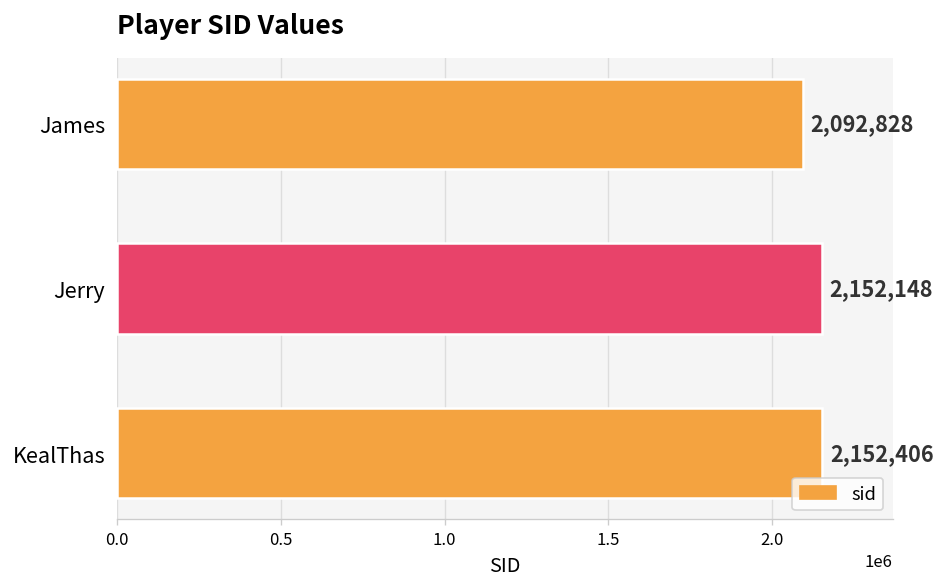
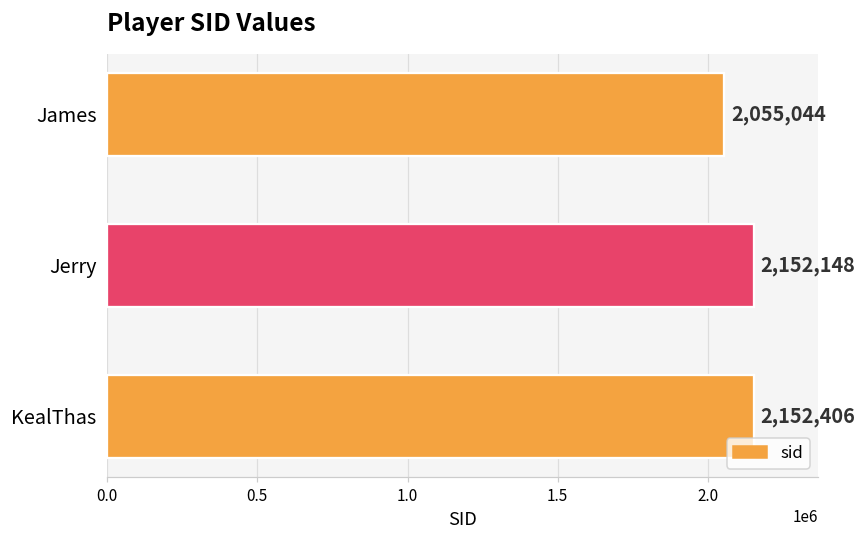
James: 2,092,828 -> 2,055,044
